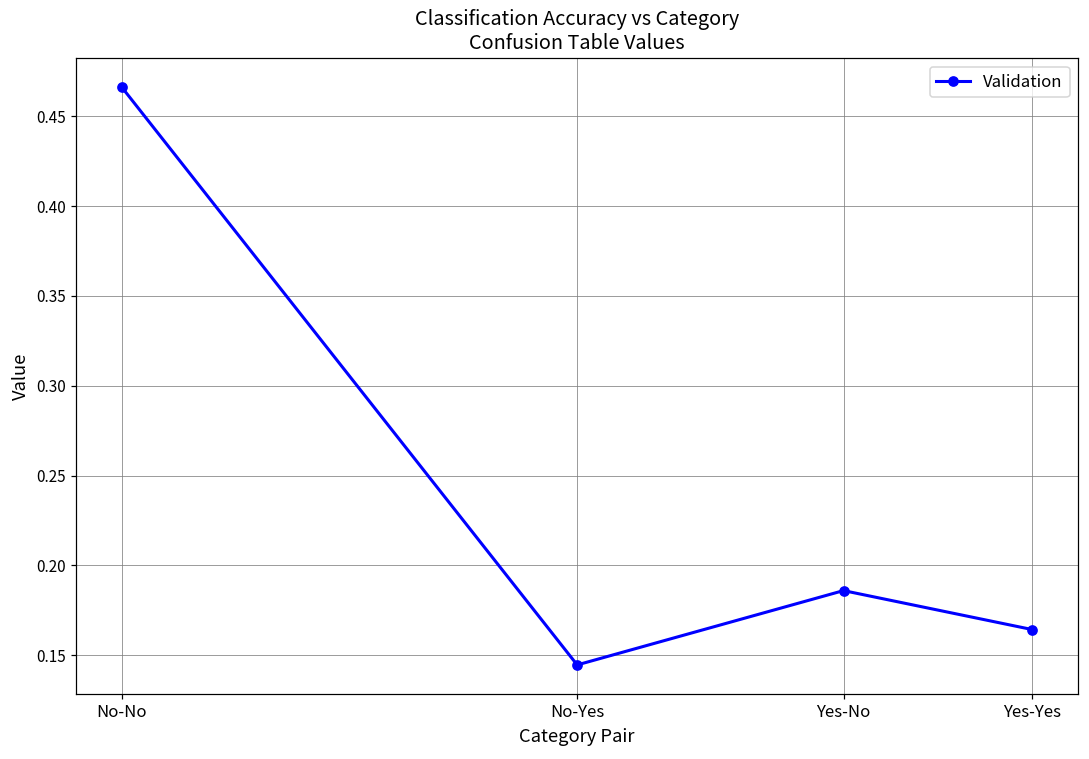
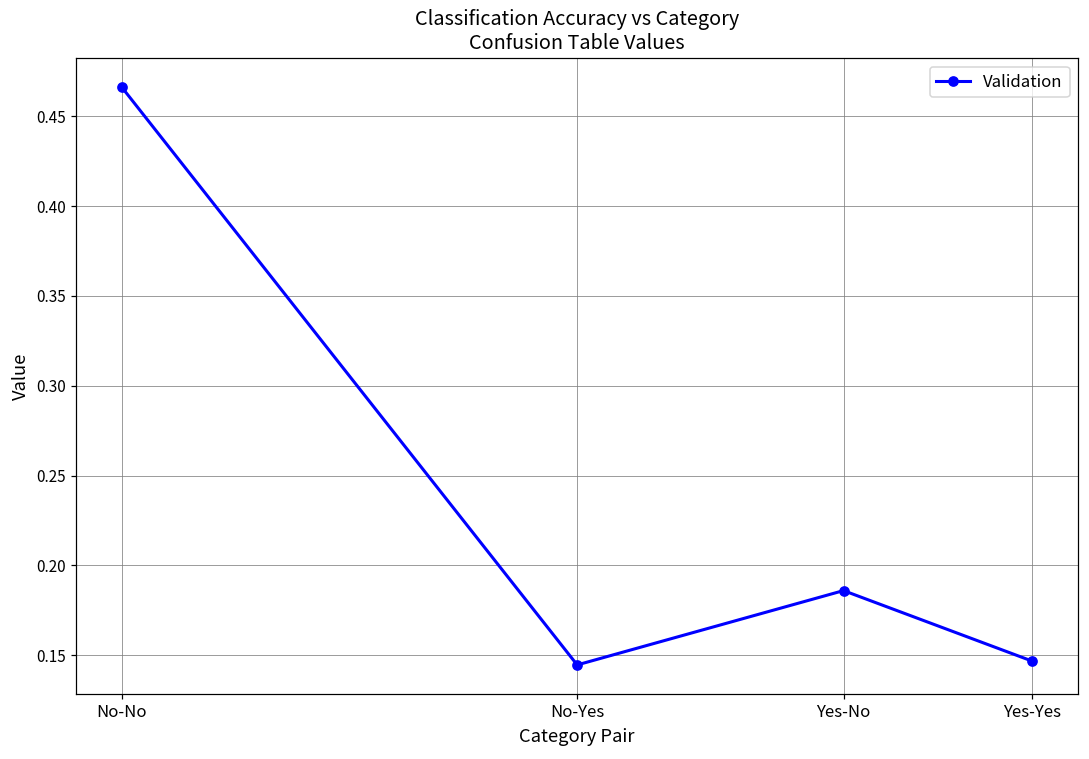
Yes-Yes: 0.164 -> 0.147
